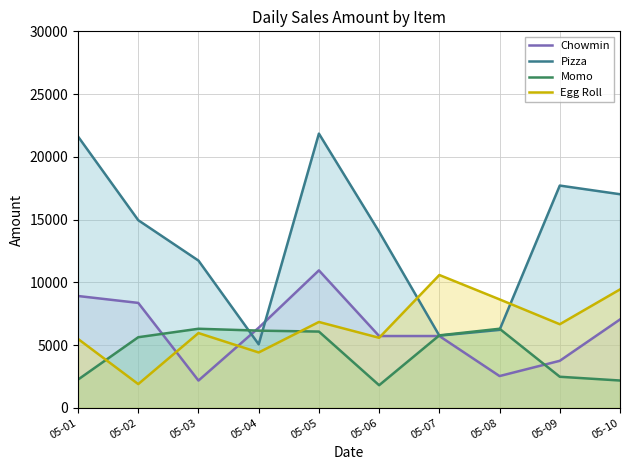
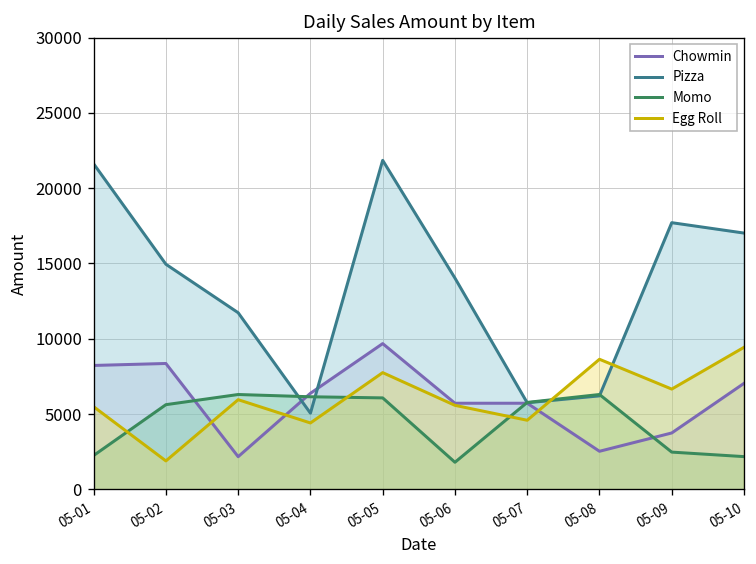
Chowmin, 05-01: 8900 -> 8200
Chowmin, 05-05: 11000 -> 9700
Egg Roll, 05-05: 6800 -> 7800
Egg Roll, 05-07: 10600 -> 4600
